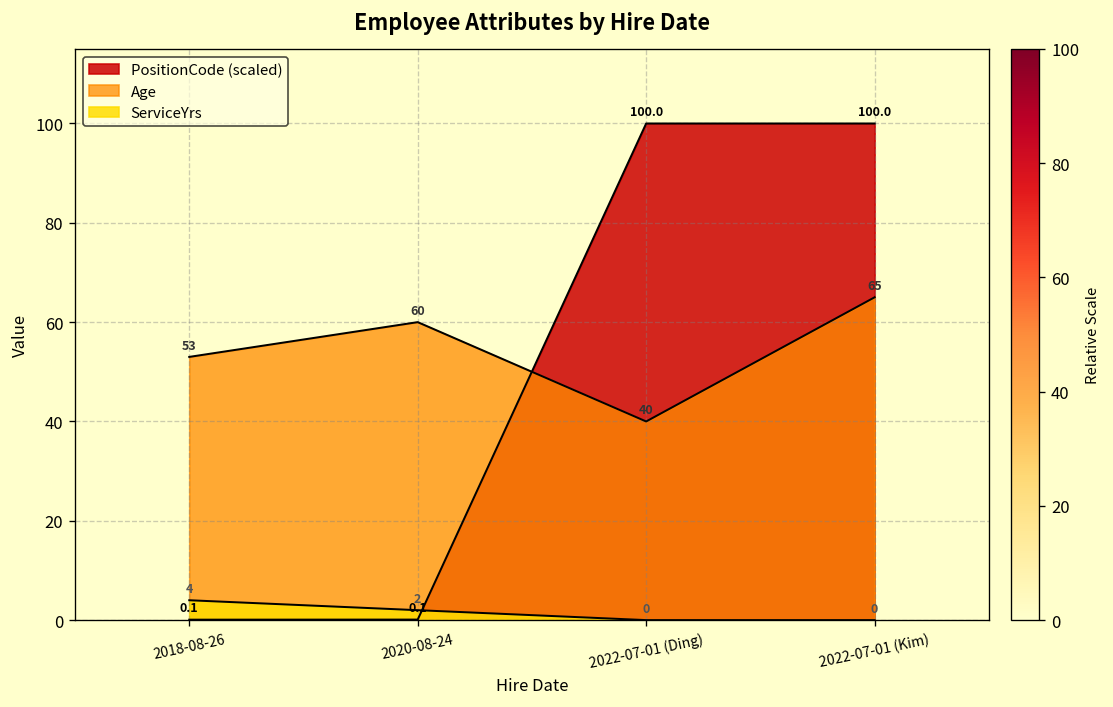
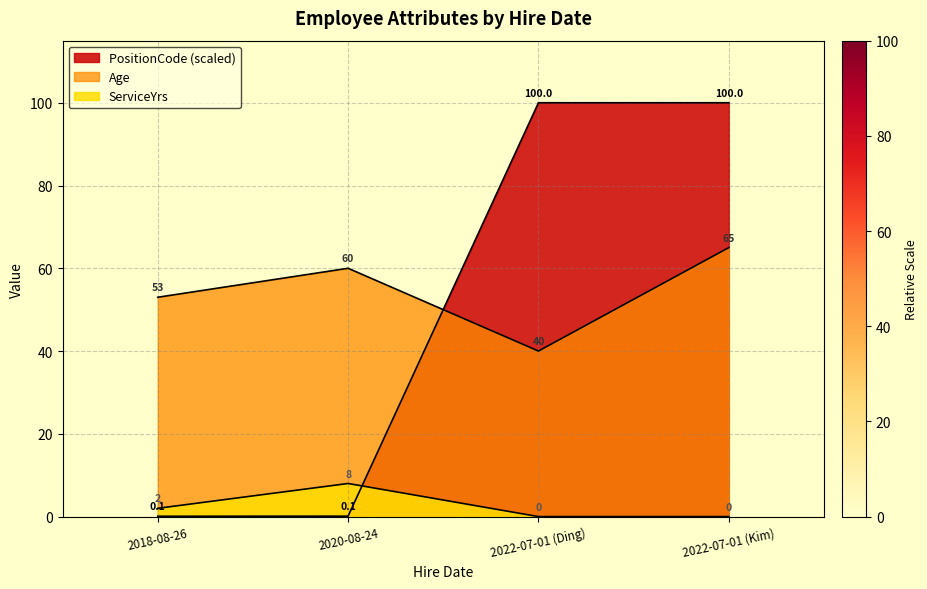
ServiceYrs, 2018-08-26: 4 -> 2
ServiceYrs, 2020-08-24: 2 -> 8
